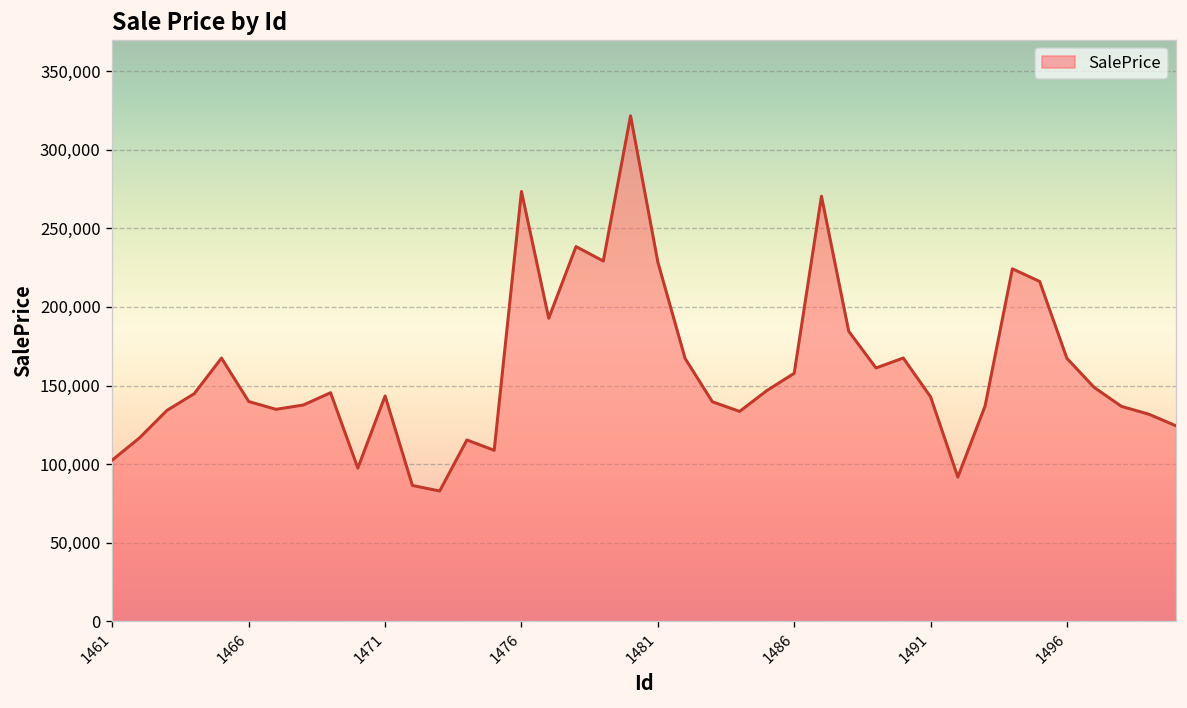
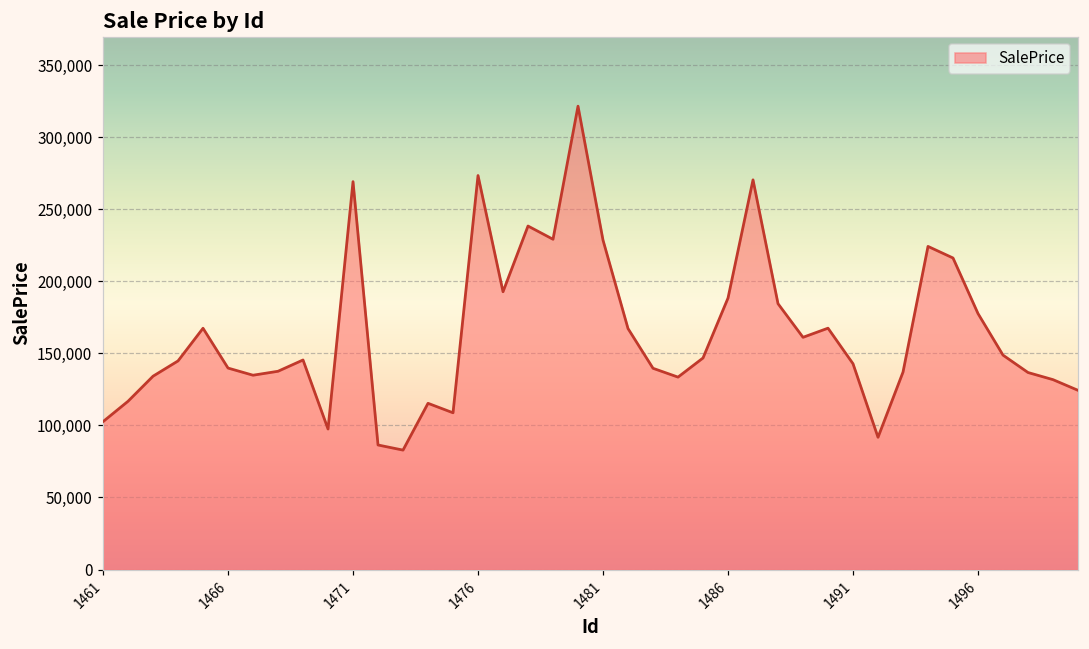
1471: 143,000 -> 269,000
1486: 158,000 -> 188,000
1496: 167,000 -> 178,000
